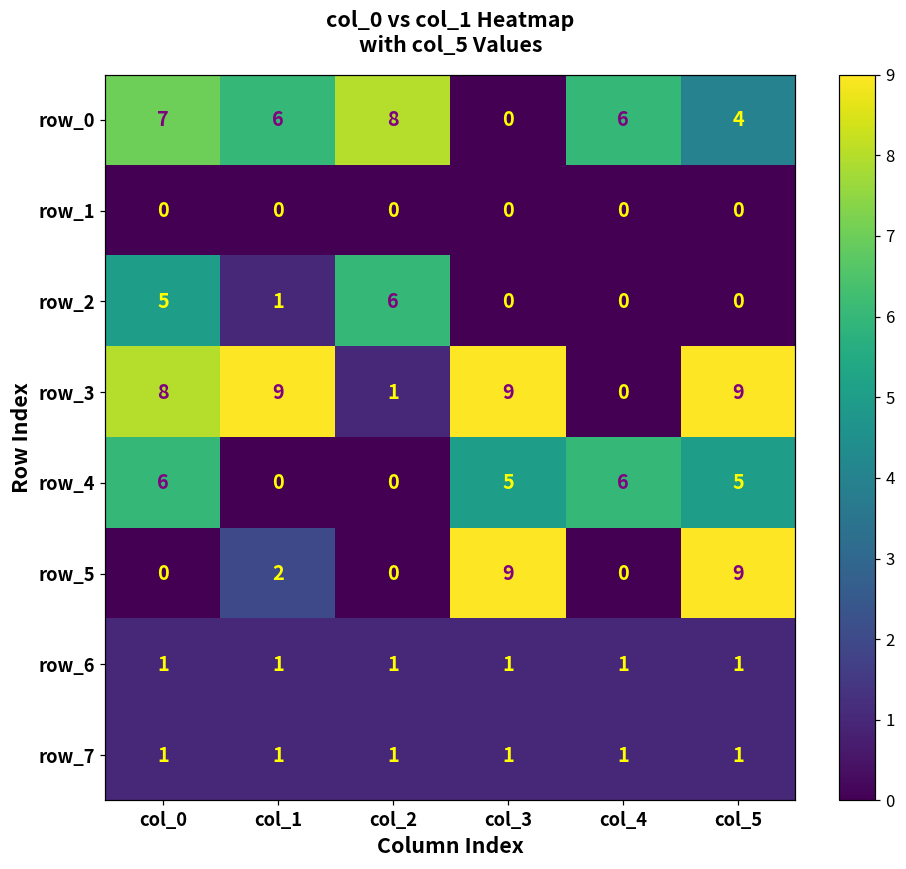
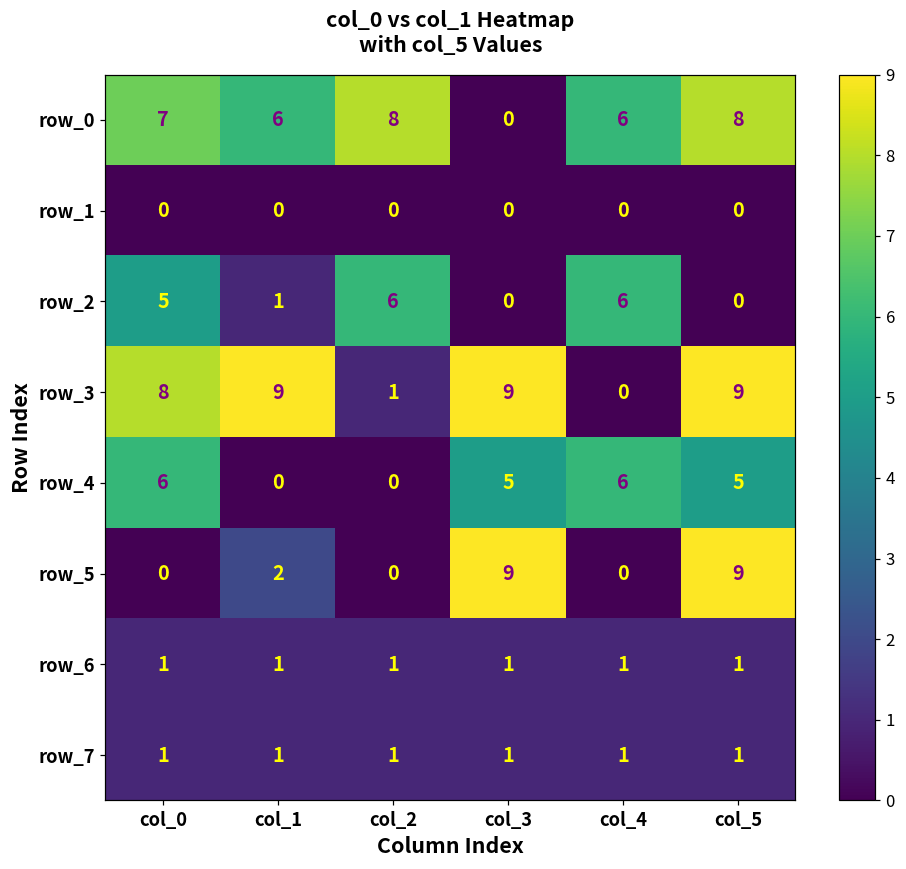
row_0, col_5: 4 -> 8
row_2, col_4: 0 -> 6
